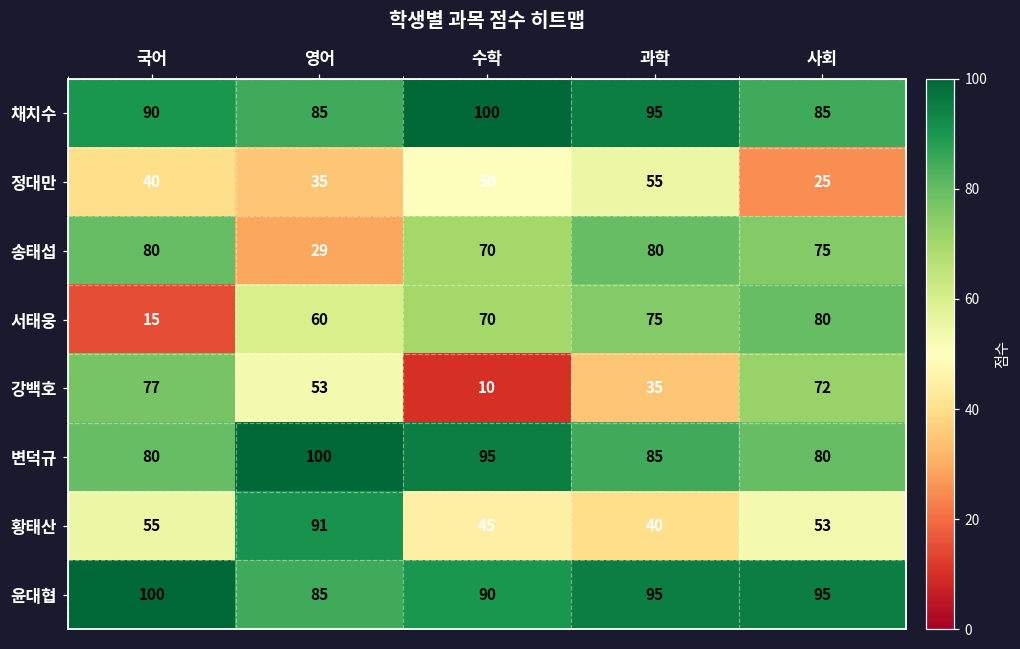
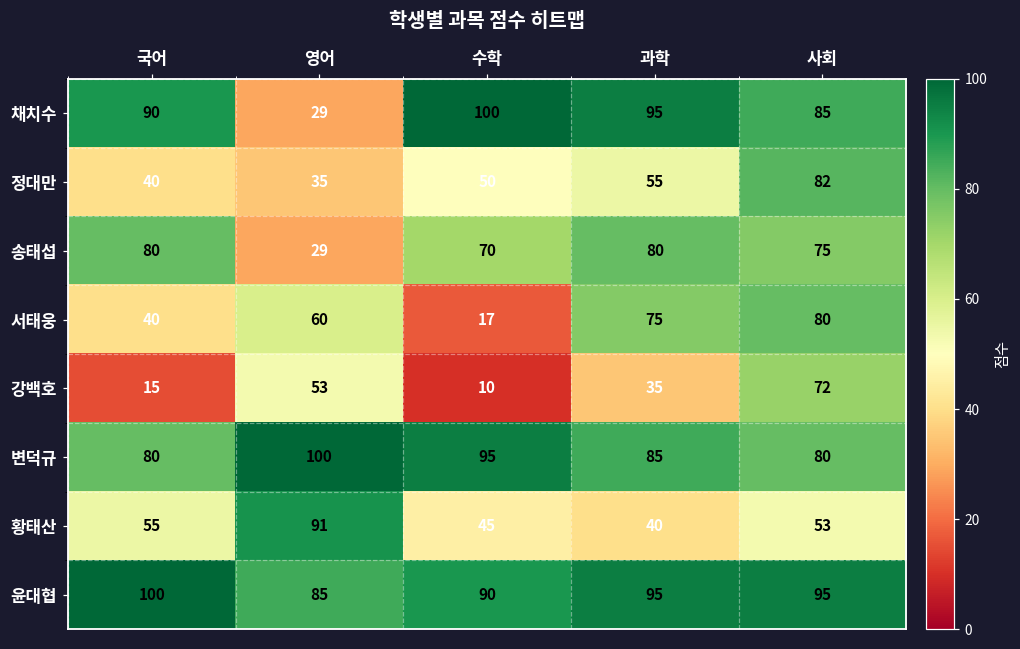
채치수, 영어: 85 -> 29
정대만, 사회: 25 -> 82
서태웅, 국어: 15 -> 40
서태웅, 수학: 70 -> 17
강백호, 국어: 77 -> 15
